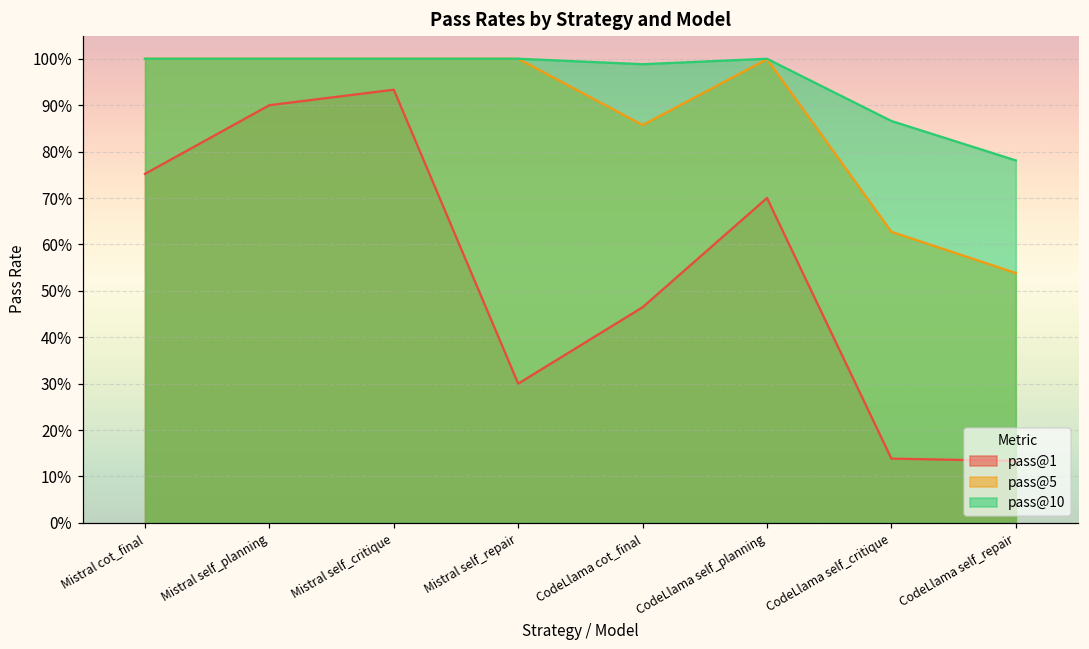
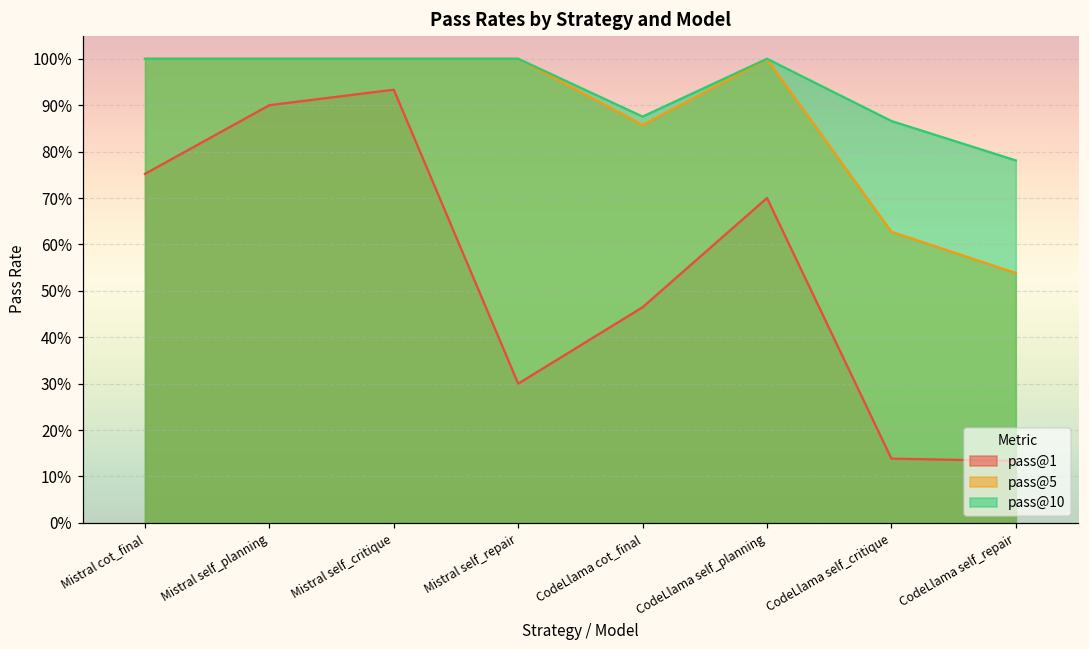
pass@10, CodeLlama cot_final: 99% -> 88%
